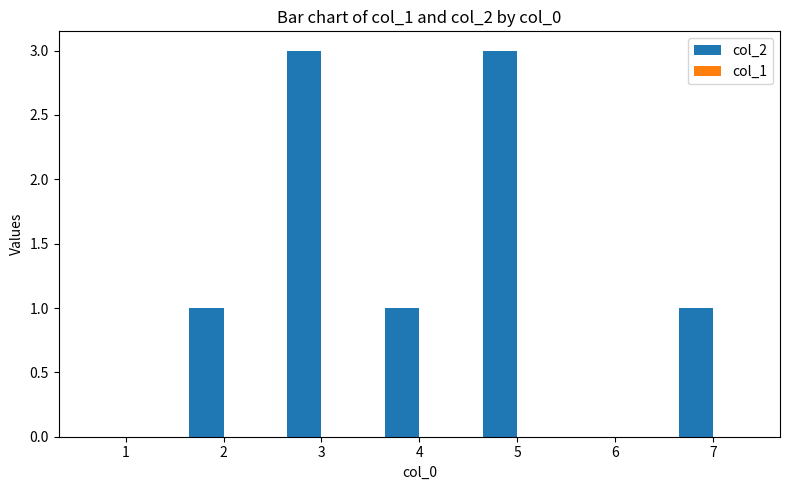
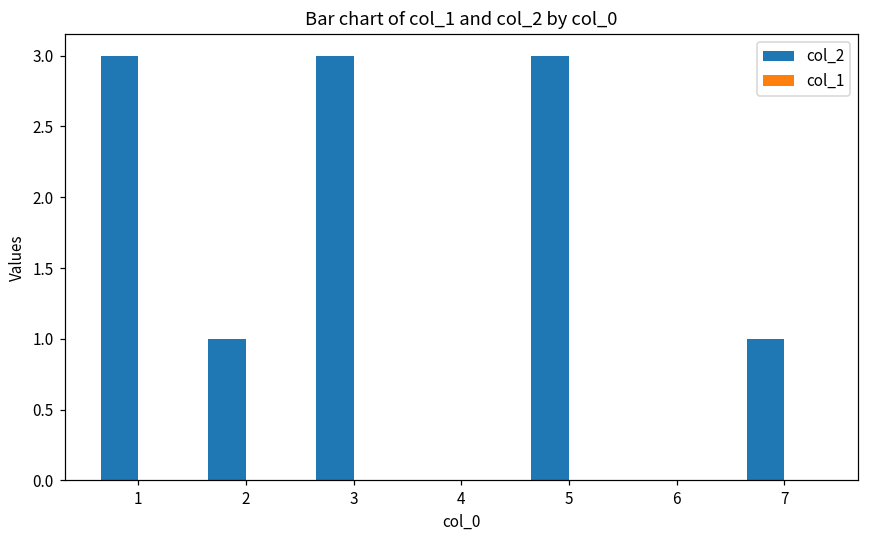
col_2, 1: 0 -> 3
col_2, 4: 1 -> 0
